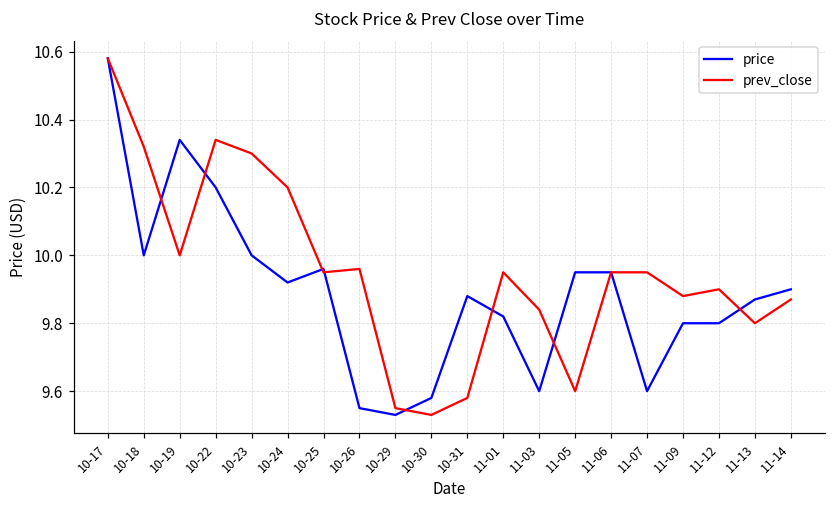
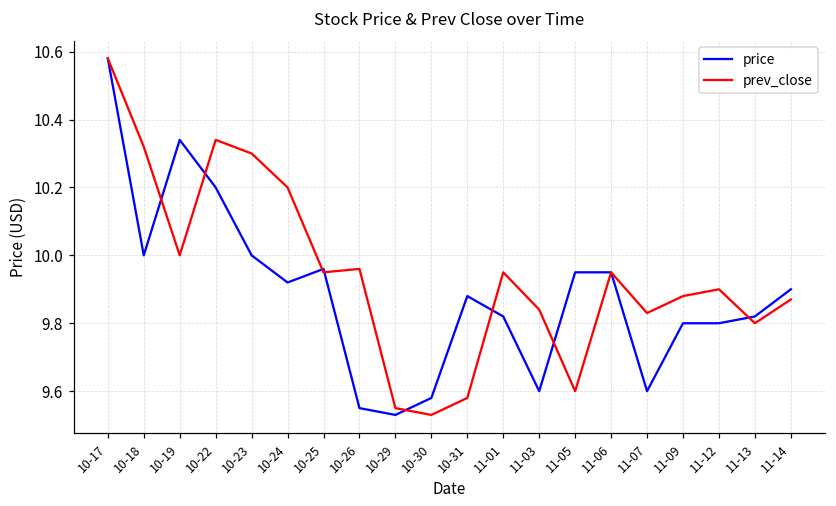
prev_close, 11-07: 9.95 -> 9.83
price, 11-13: 9.87 -> 9.82
